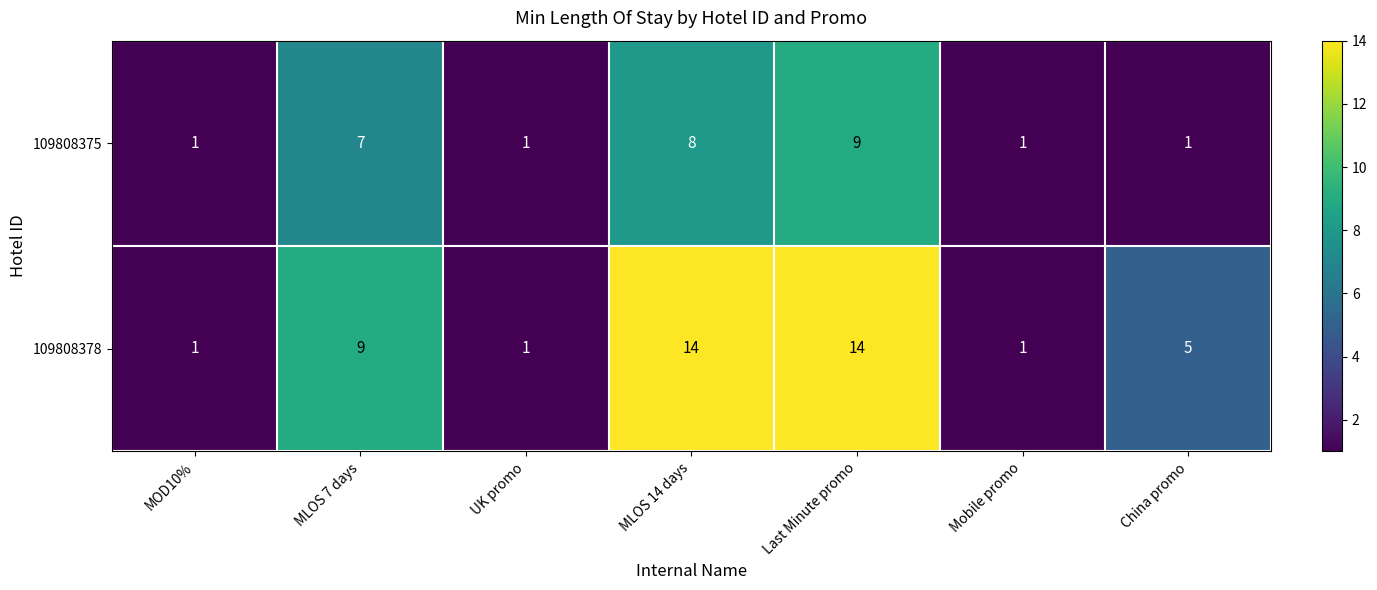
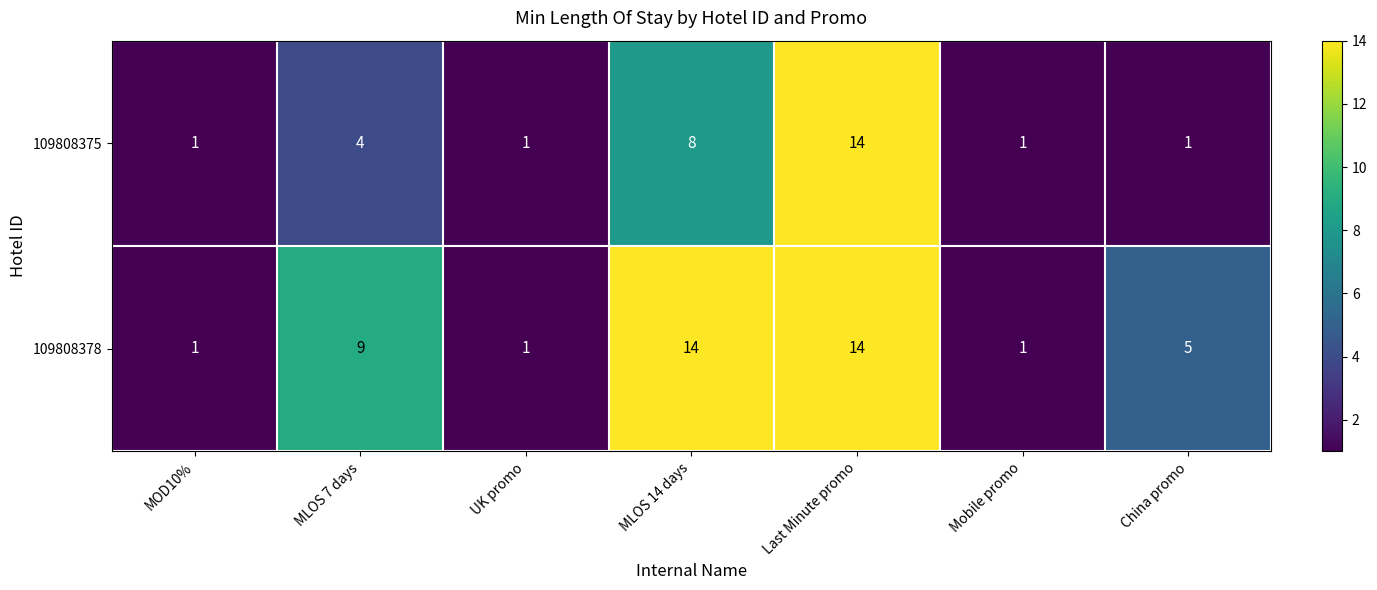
109808375, MLOS 7 days: 7 -> 4
109808375, Last Minute promo: 9 -> 14
